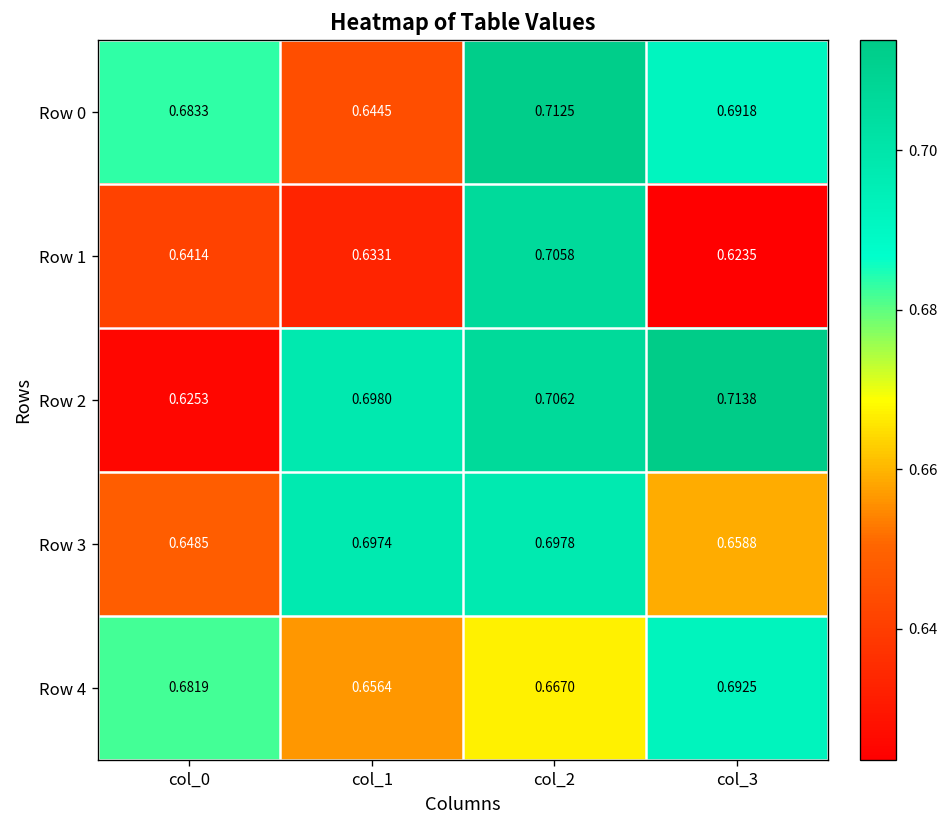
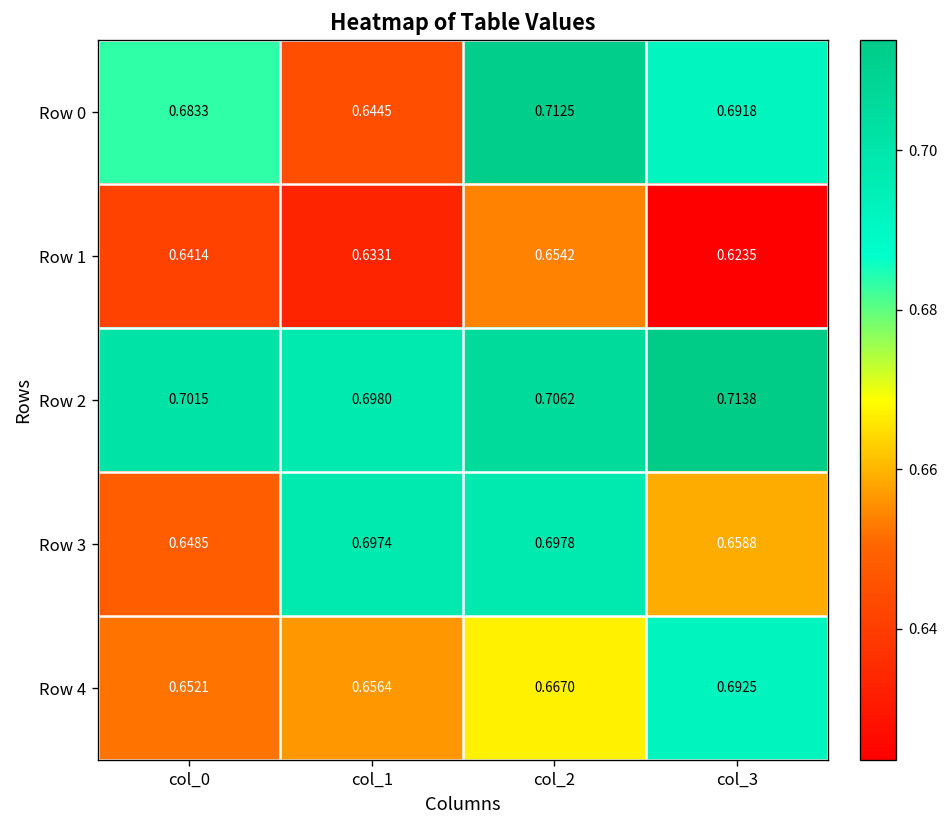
Row 1, col_2: 0.7058 -> 0.6542
Row 2, col_0: 0.6253 -> 0.7015
Row 4, col_0: 0.6819 -> 0.6521
